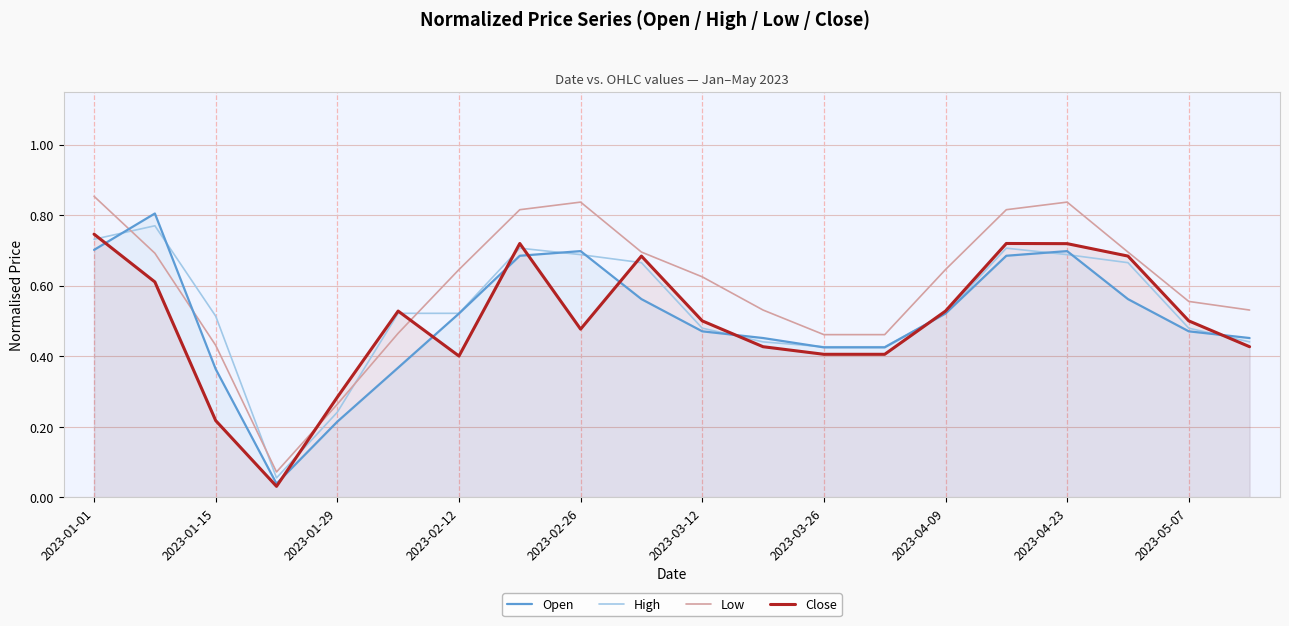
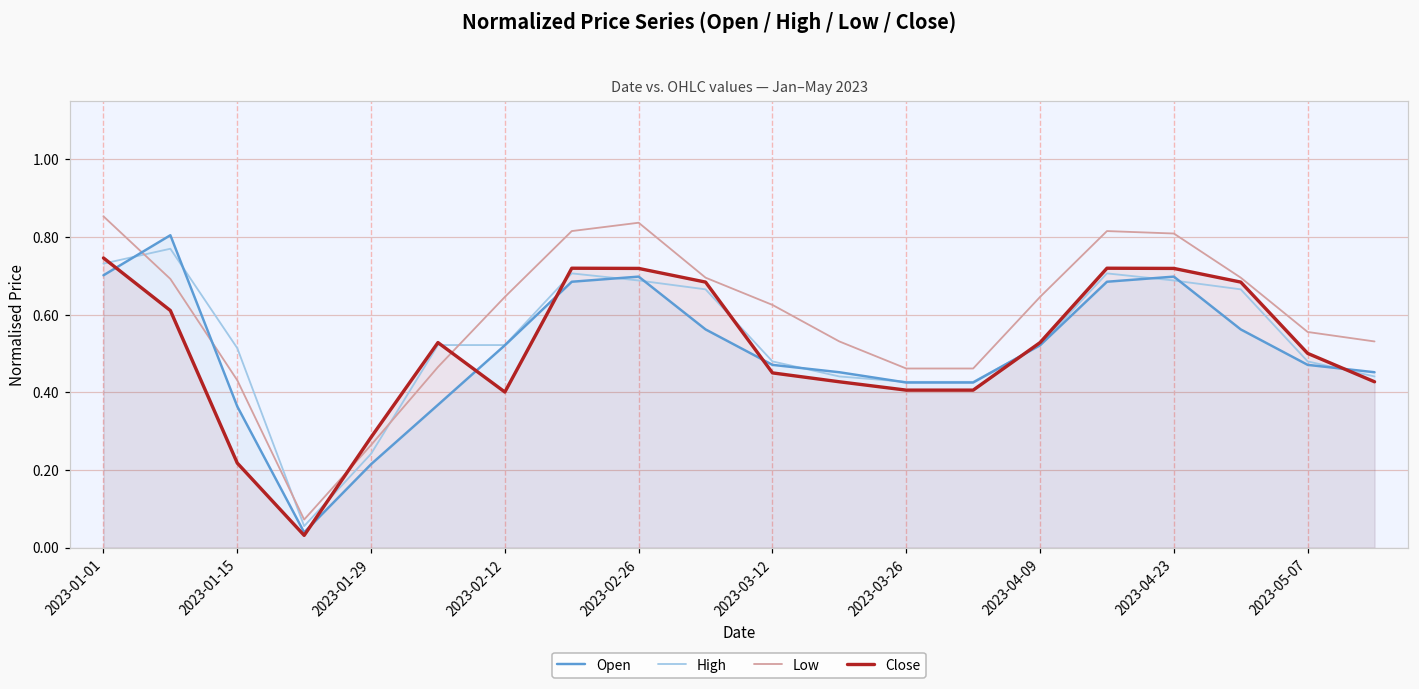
Close, 2023-02-26: 0.48 -> 0.72
Close, 2023-03-12: 0.50 -> 0.45
Low, 2023-04-23: 0.84 -> 0.81
